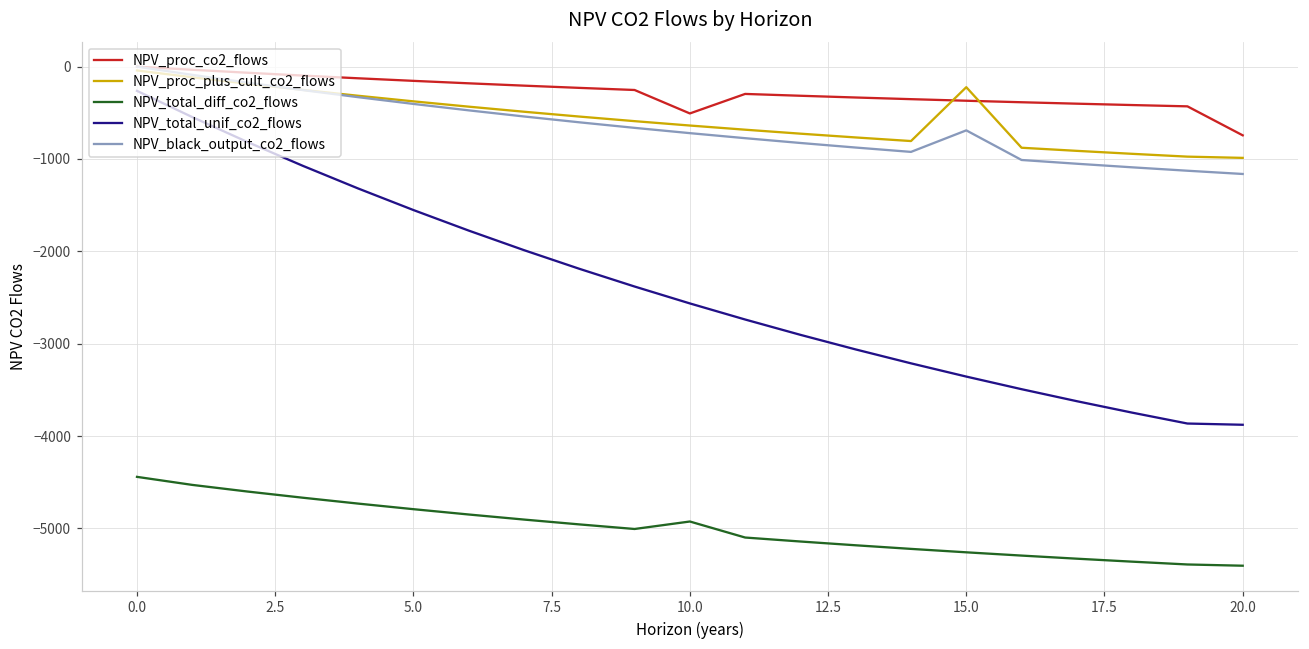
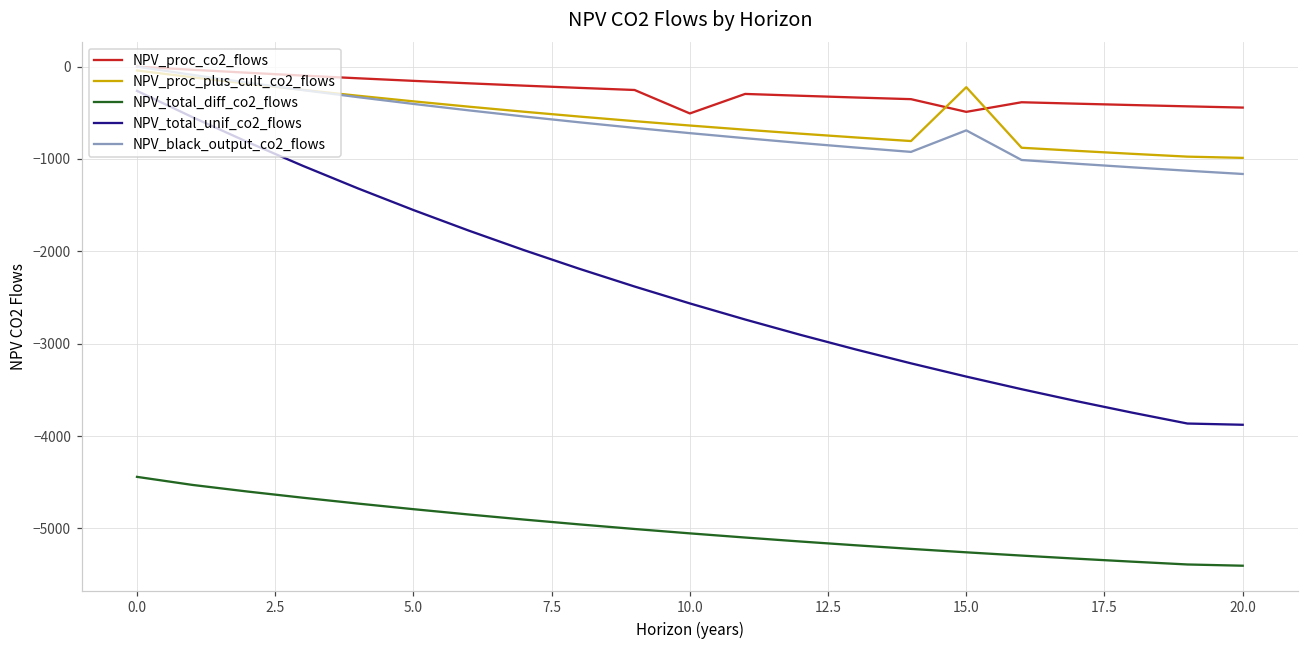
NPV_total_diff_co2_flows, 10.0: -4900 -> -5100
NPV_proc_co2_flows, 15.0: -400 -> -500
NPV_proc_co2_flows, 20.0: -700 -> -400
